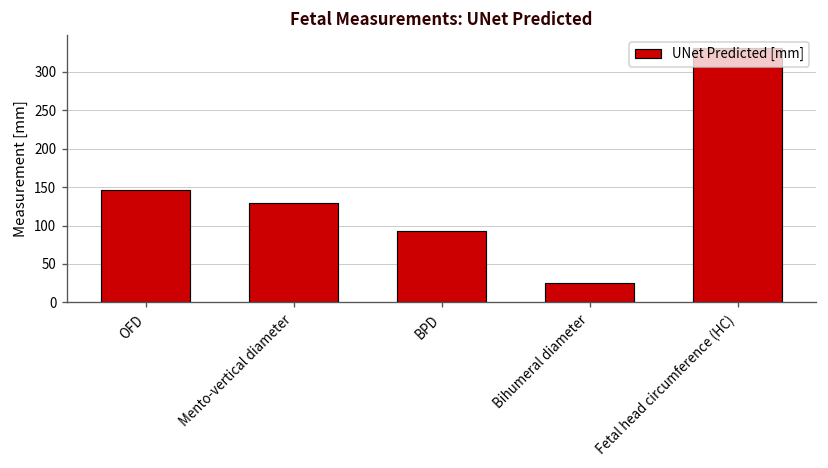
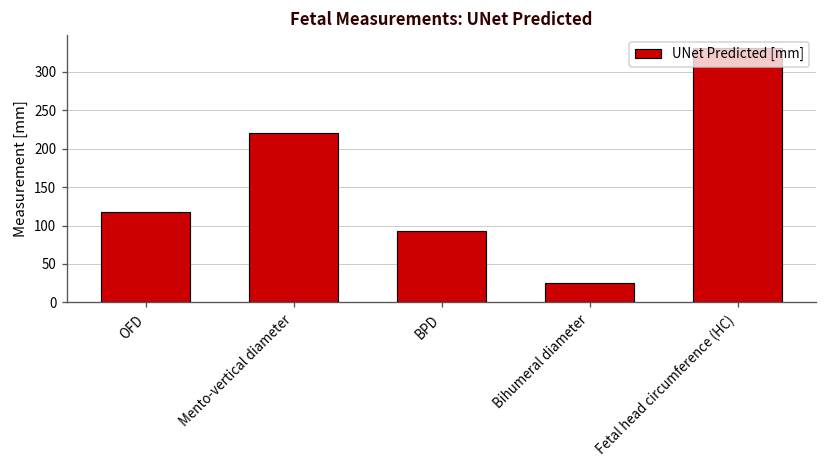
OFD: 150 -> 120
Mento-vertical diameter: 130 -> 220
